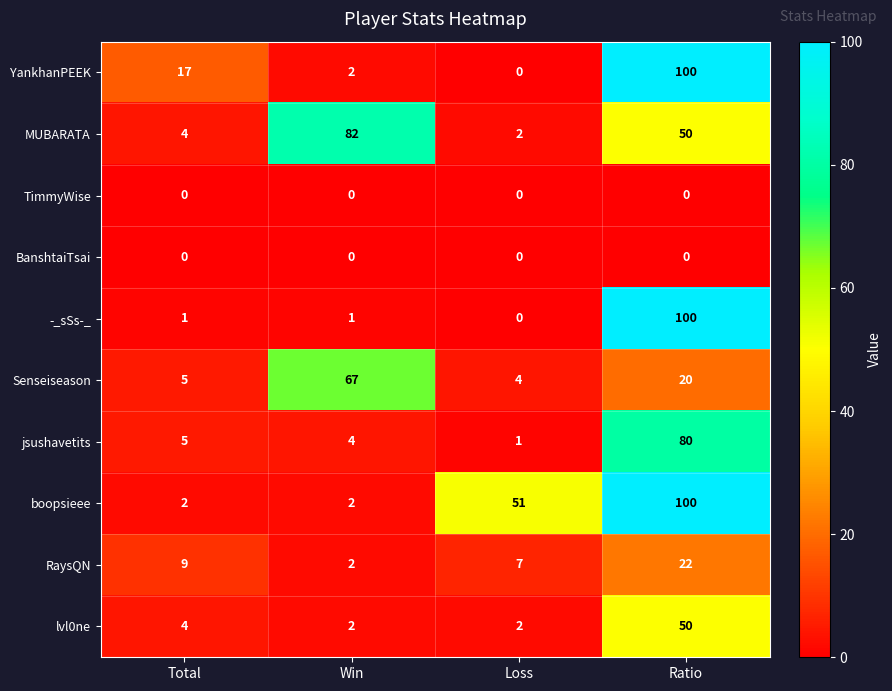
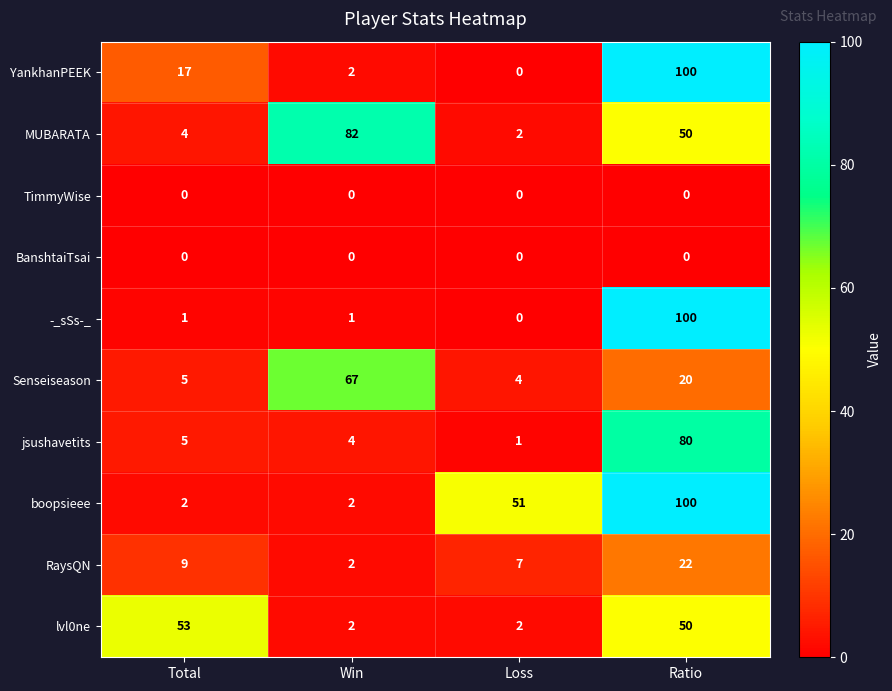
lvl0ne, Total: 4 -> 53
